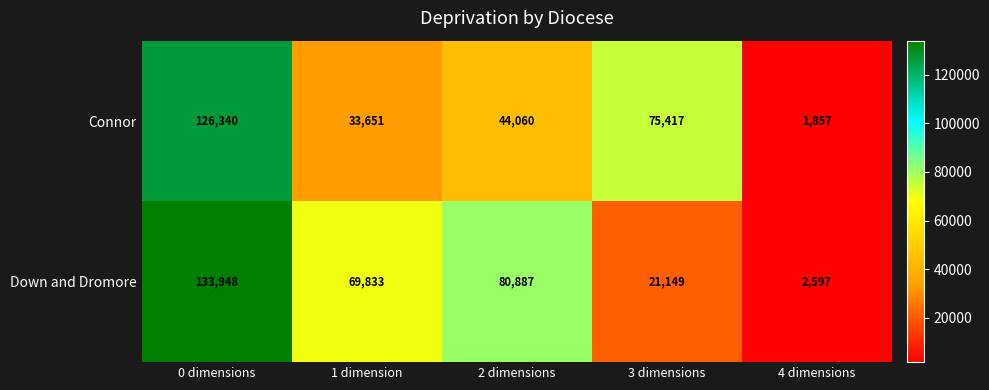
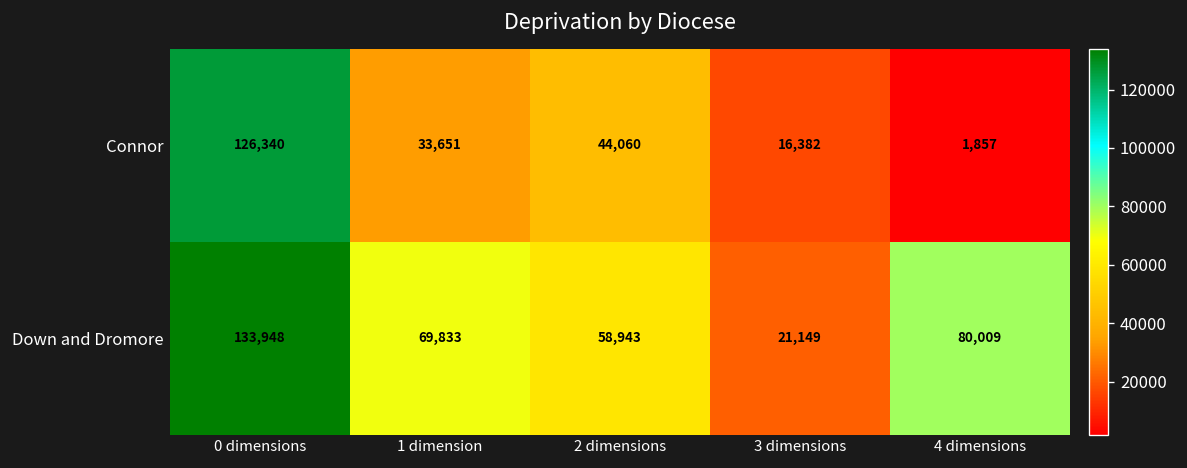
Connor, 3 dimensions: 75,417 -> 16,382
Down and Dromore, 2 dimensions: 80,887 -> 58,943
Down and Dromore, 4 dimensions: 2,597 -> 80,009
